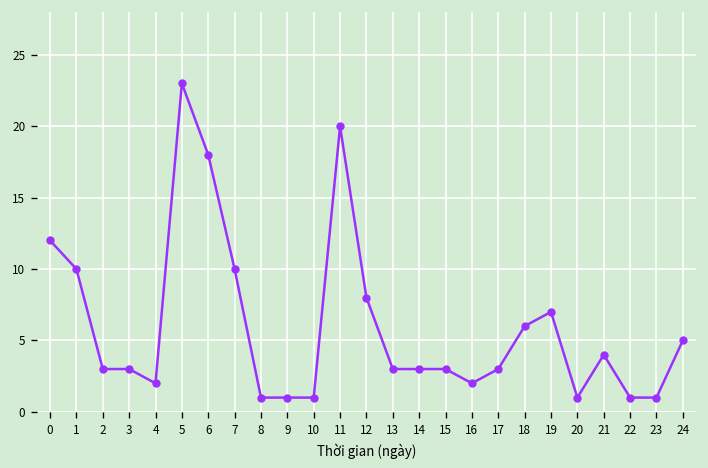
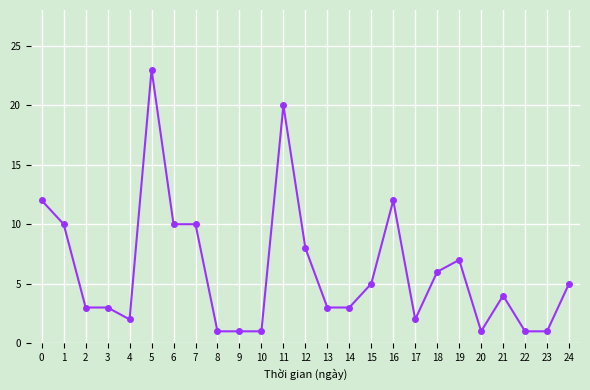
6: 18 -> 10
15: 3 -> 5
16: 2 -> 12
17: 3 -> 2
